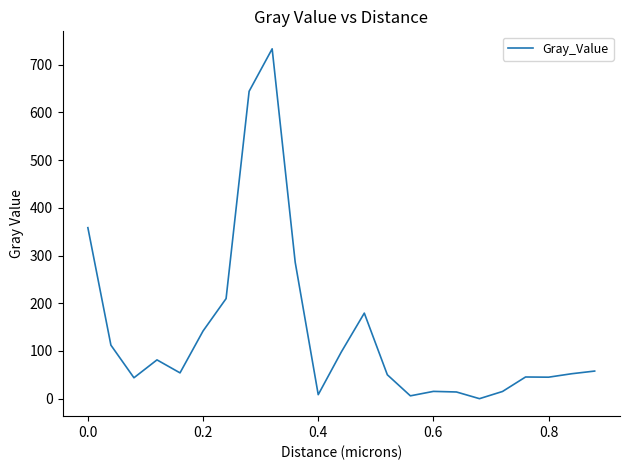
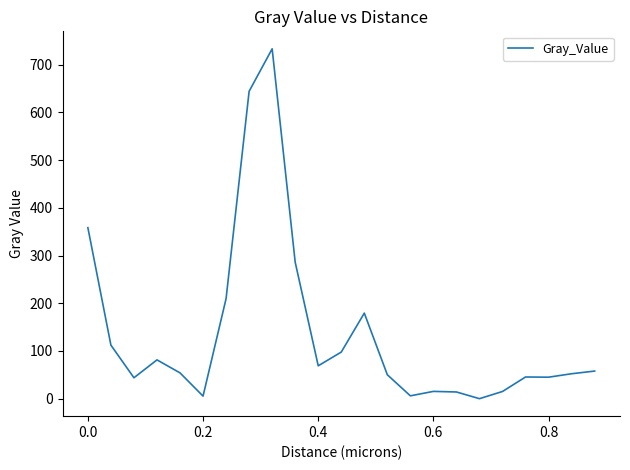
0.2: 140 -> 10
0.4: 10 -> 70
